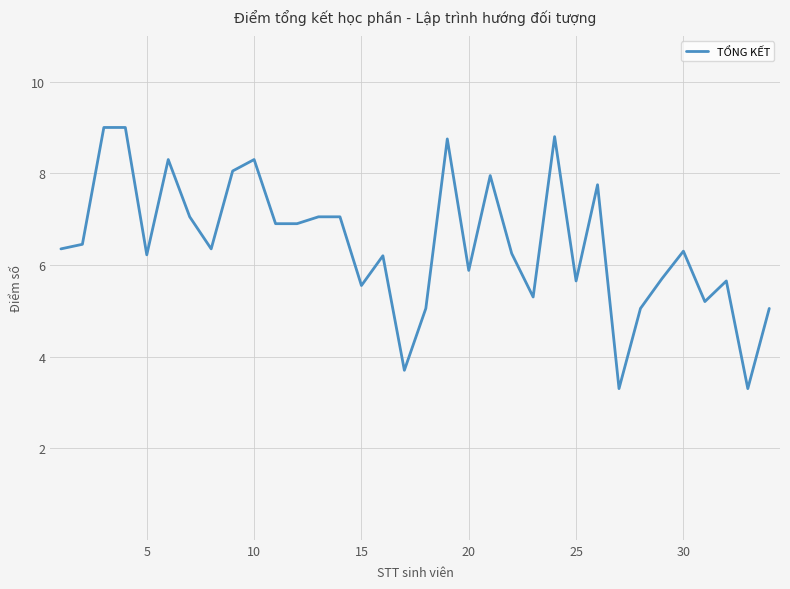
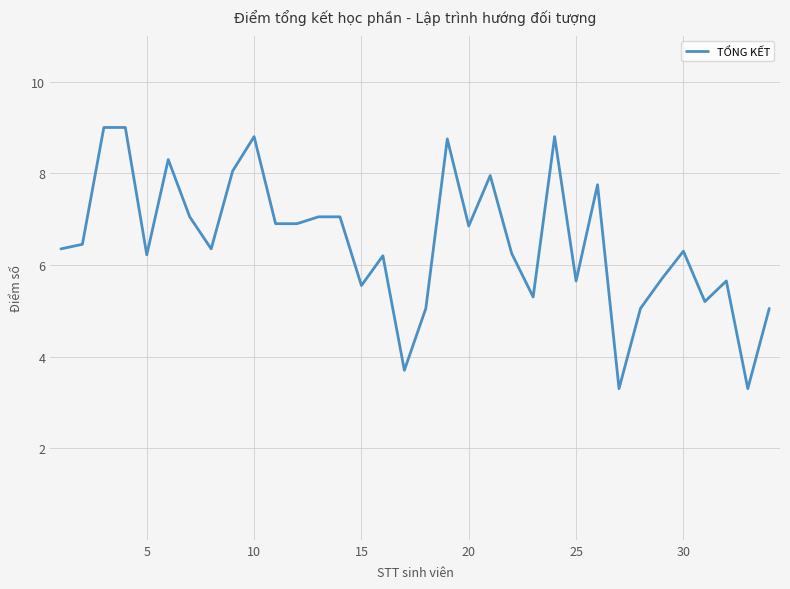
10: 8.3 -> 8.8
20: 5.9 -> 6.9
